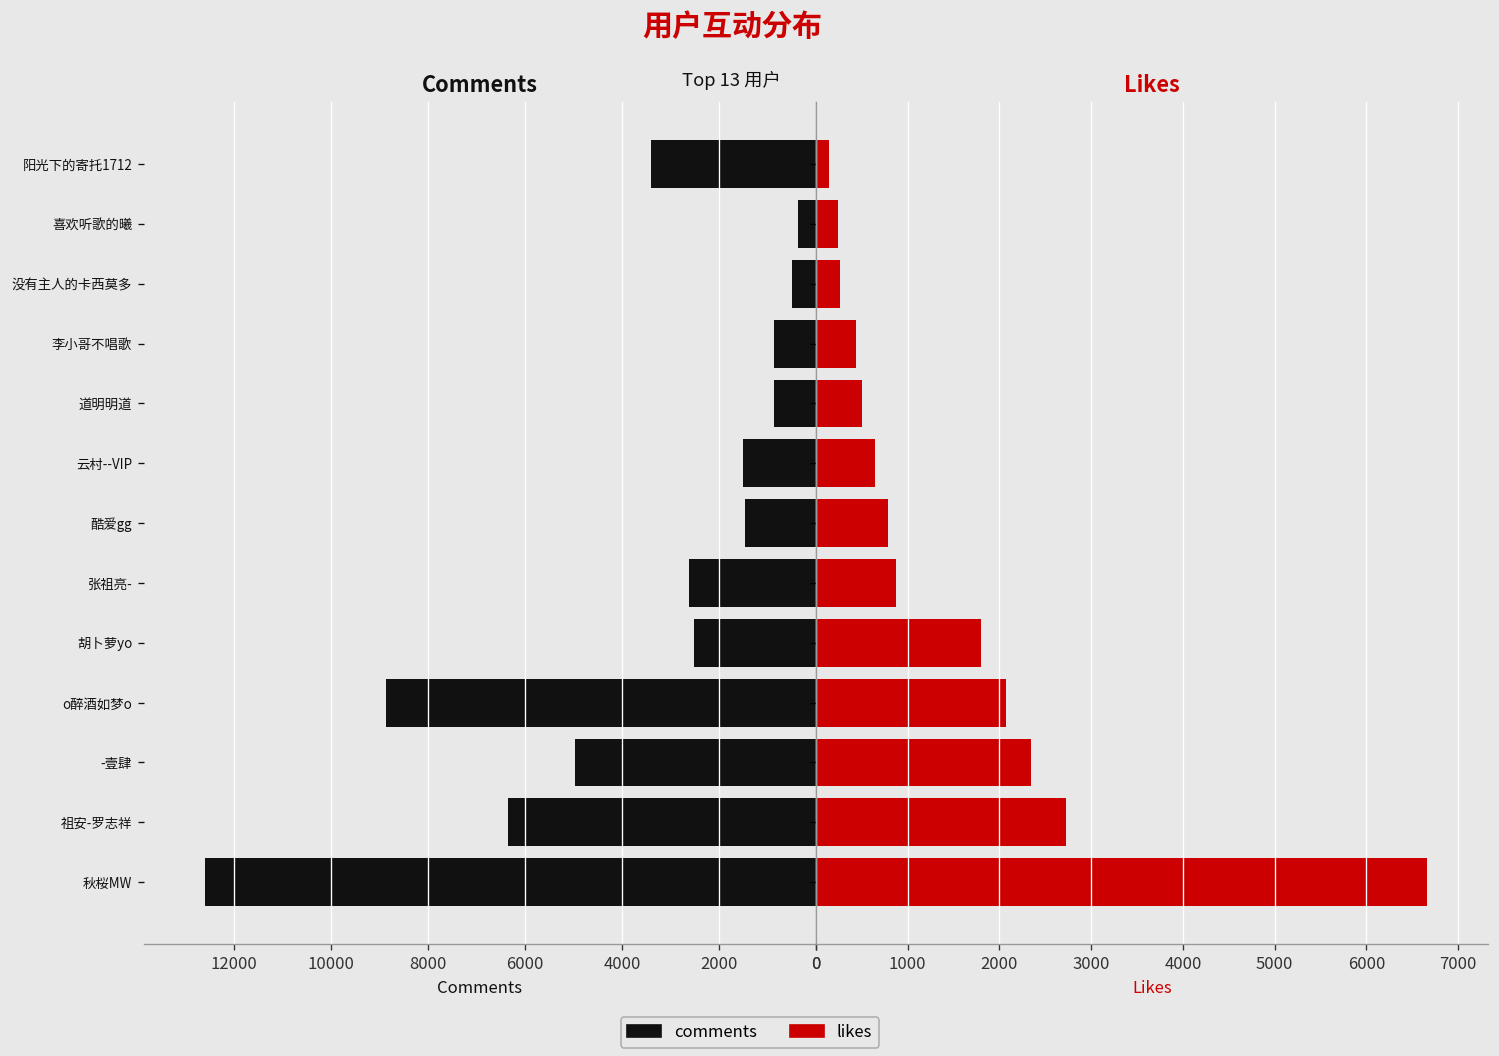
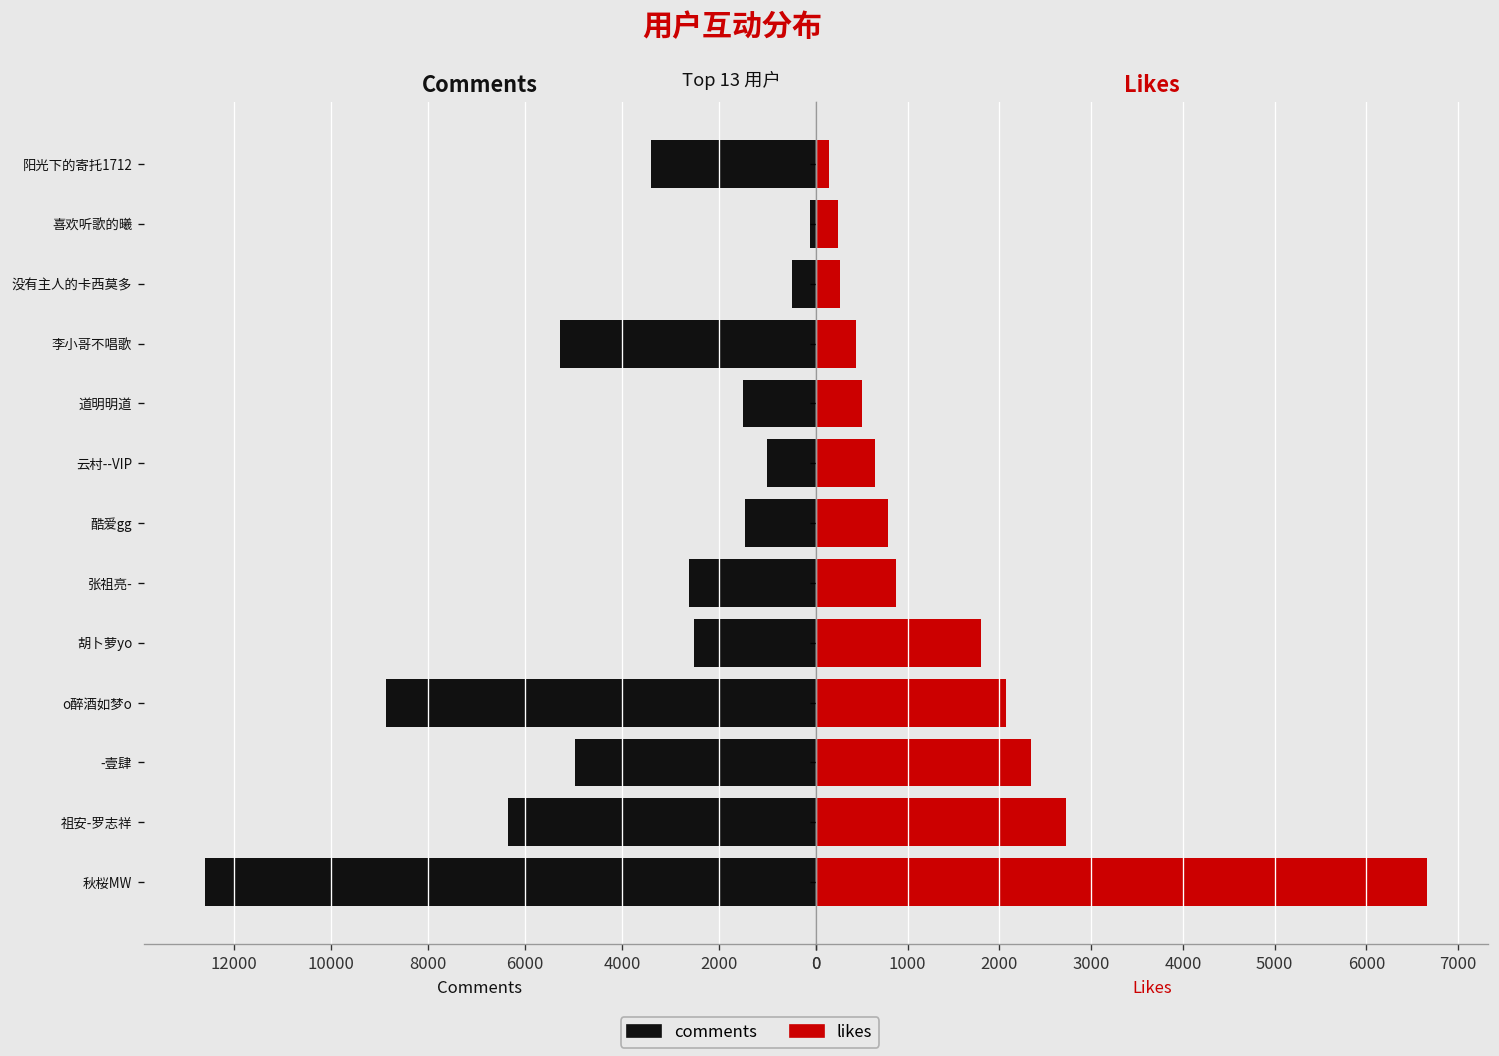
Comments, 喜欢听歌的曦: 400 -> 100
Comments, 李小哥不唱歌: 900 -> 5300
Comments, 道明明道: 900 -> 1500
Comments, 云村--VIP: 1500 -> 1000
